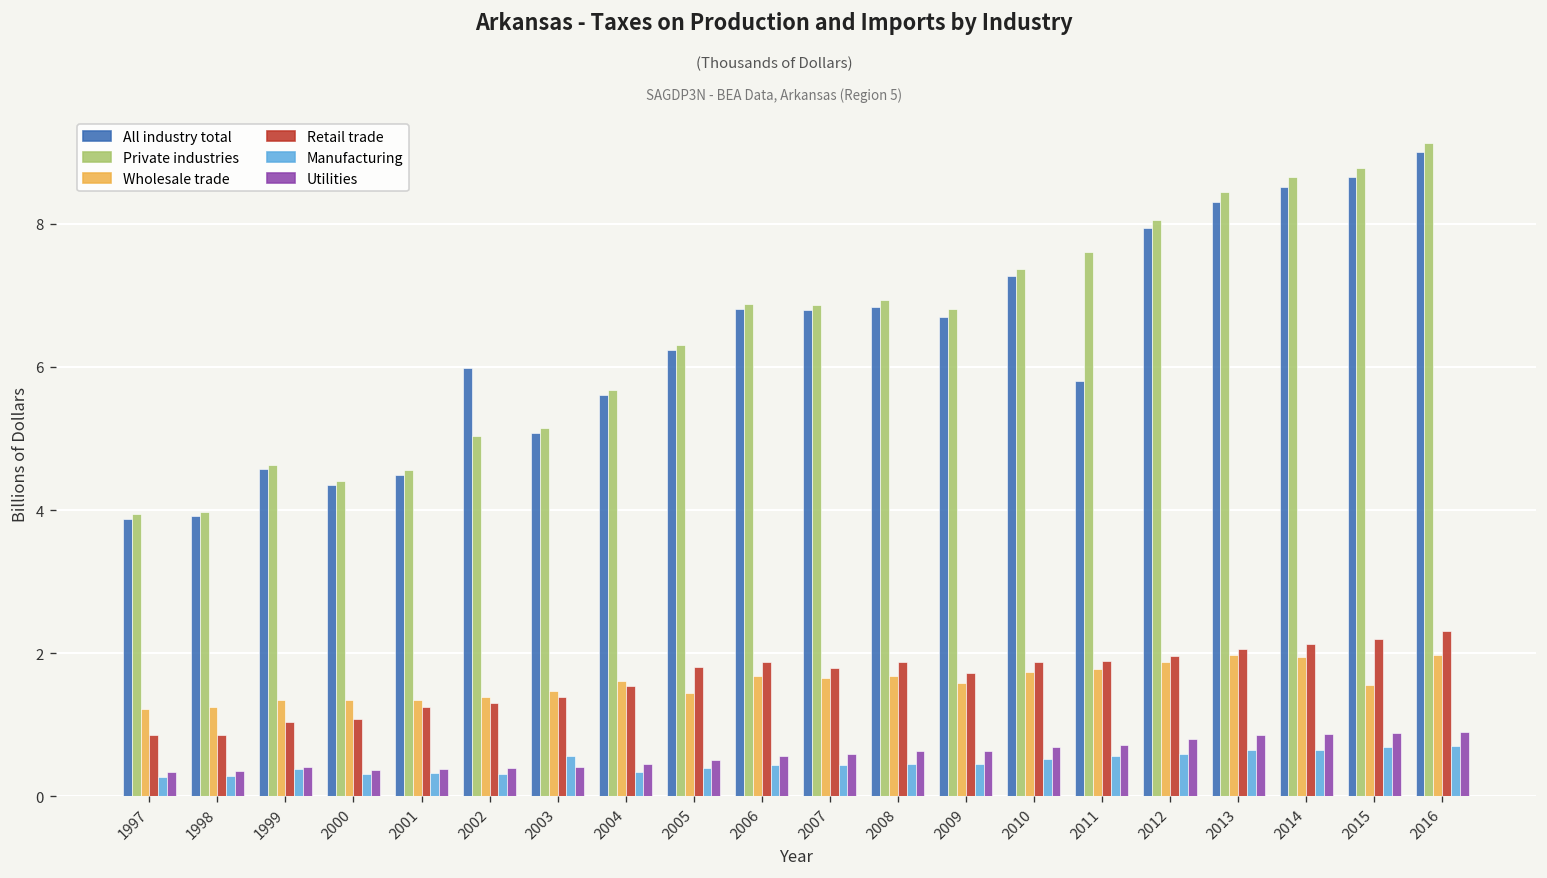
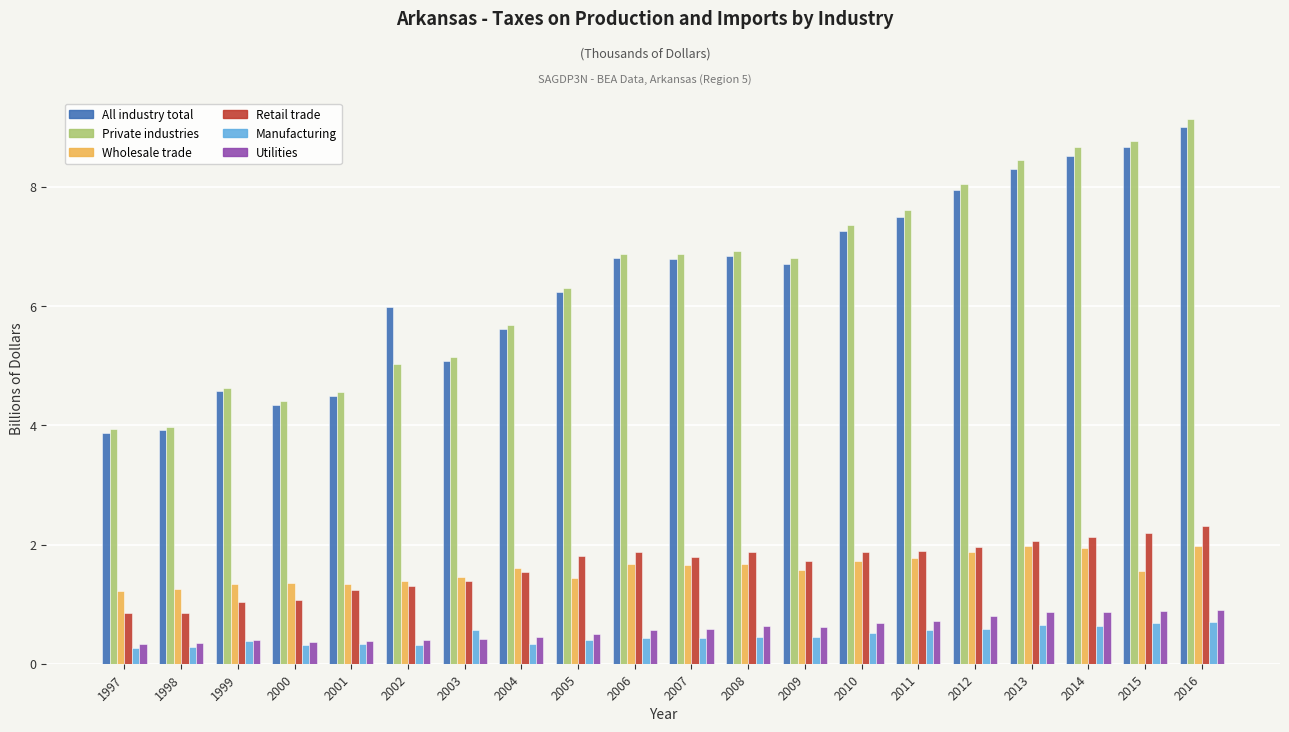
All industry total, 2011: 5.8 -> 7.5
